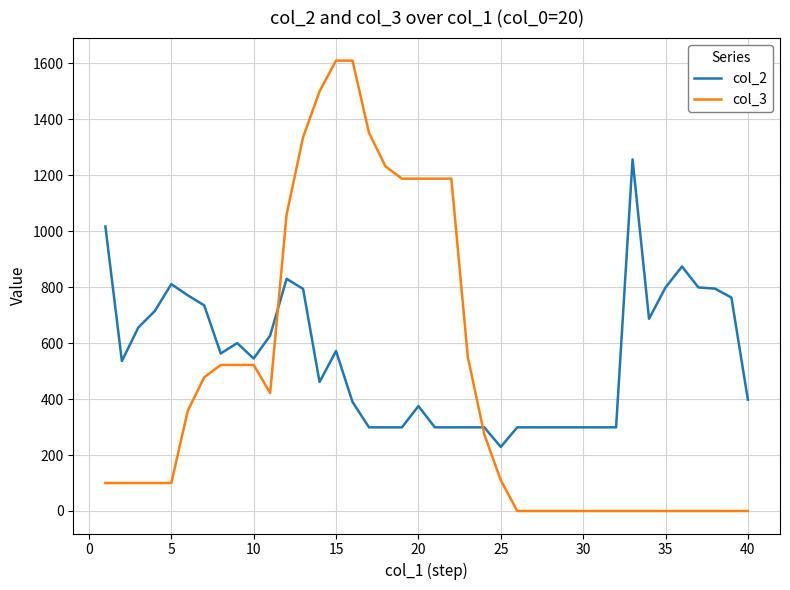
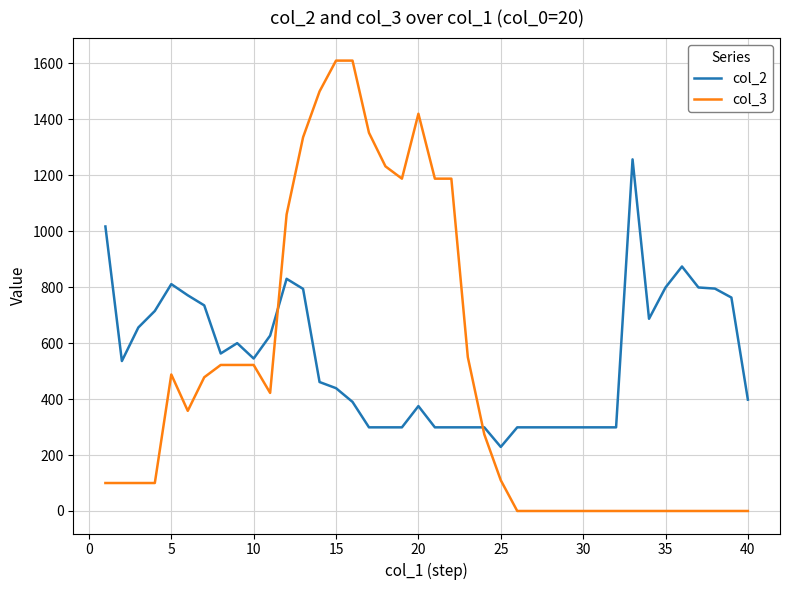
col_3, 5: 100 -> 490
col_2, 15: 570 -> 440
col_3, 20: 1190 -> 1420
